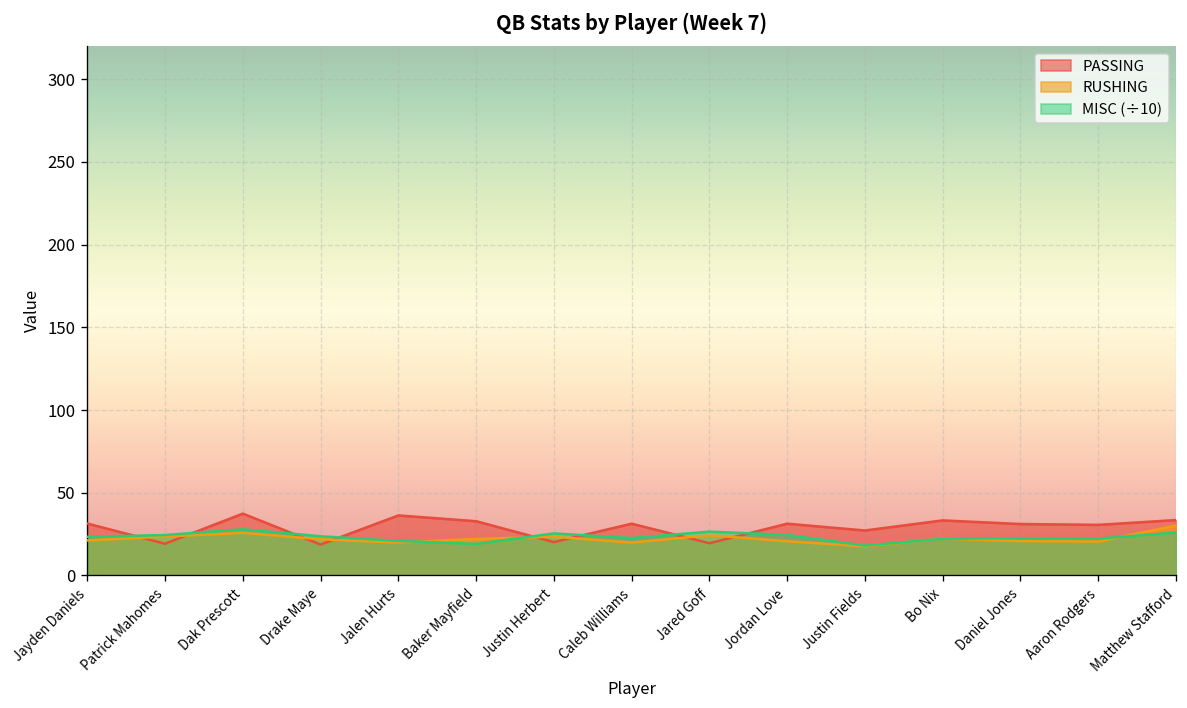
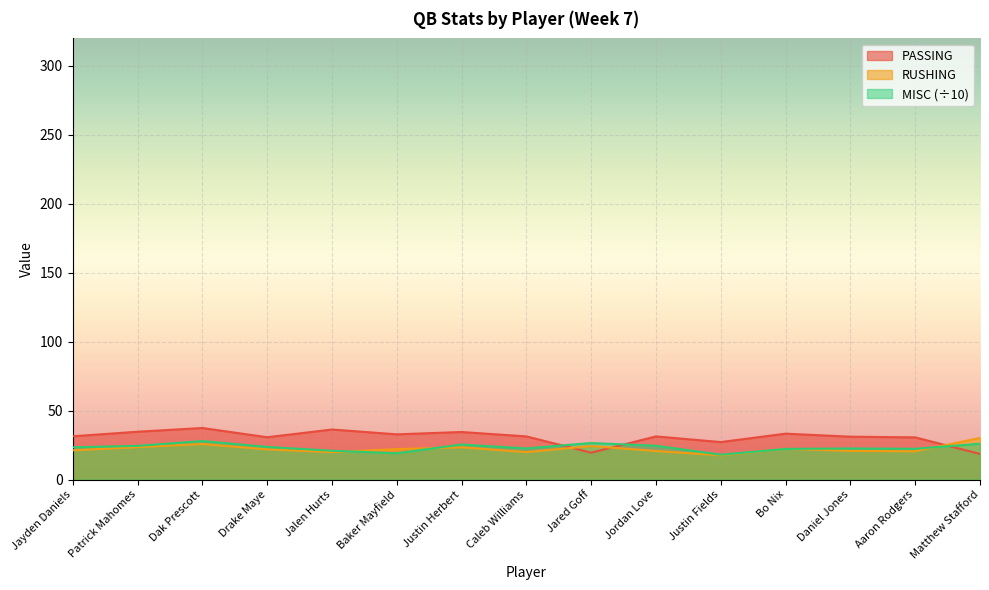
PASSING, Patrick Mahomes: 19 -> 35
PASSING, Drake Maye: 19 -> 31
PASSING, Justin Herbert: 20 -> 35
PASSING, Matthew Stafford: 34 -> 19
